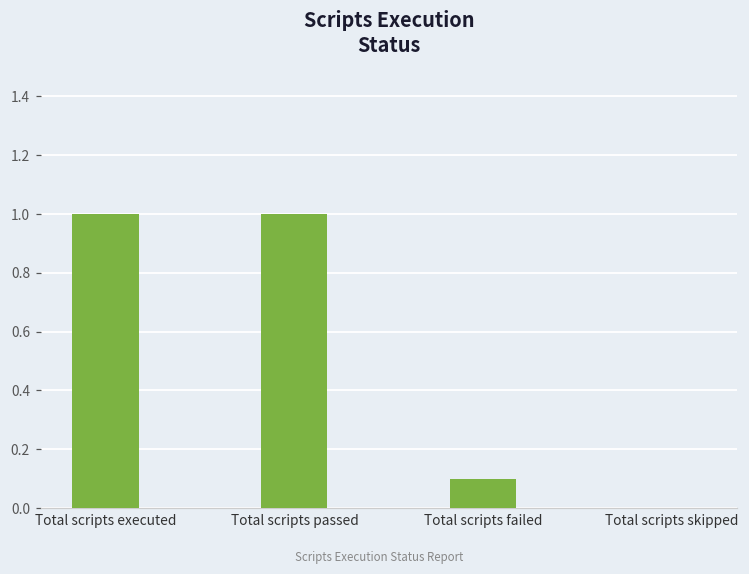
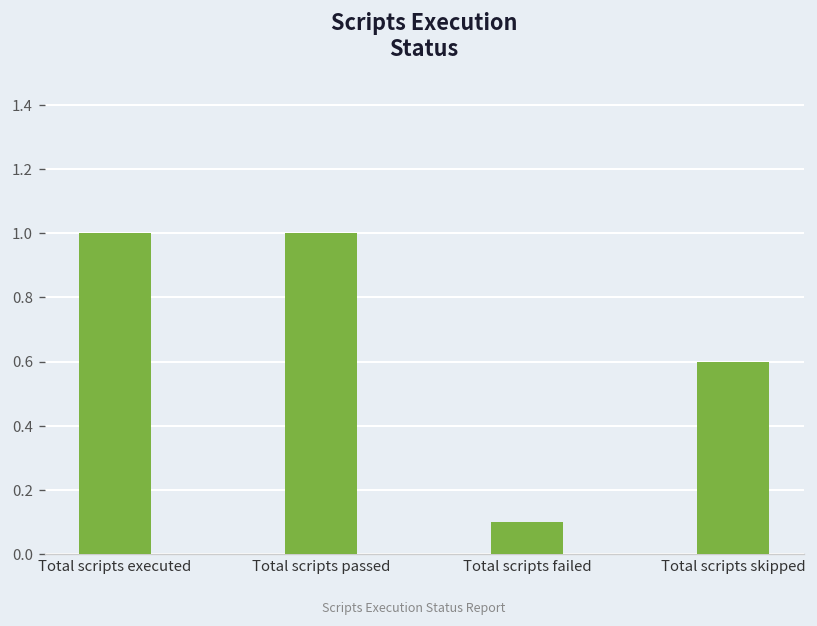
Total scripts skipped: 0.0 -> 0.6
